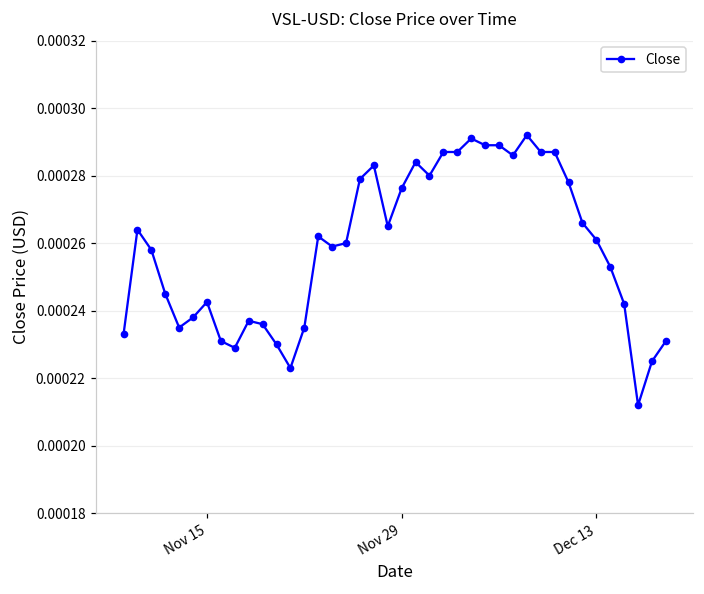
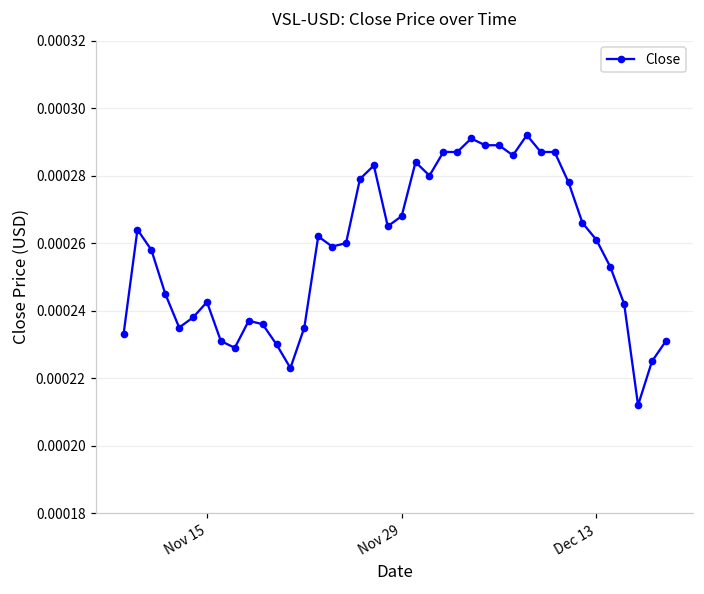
Nov 29: 0.000276 -> 0.000268
